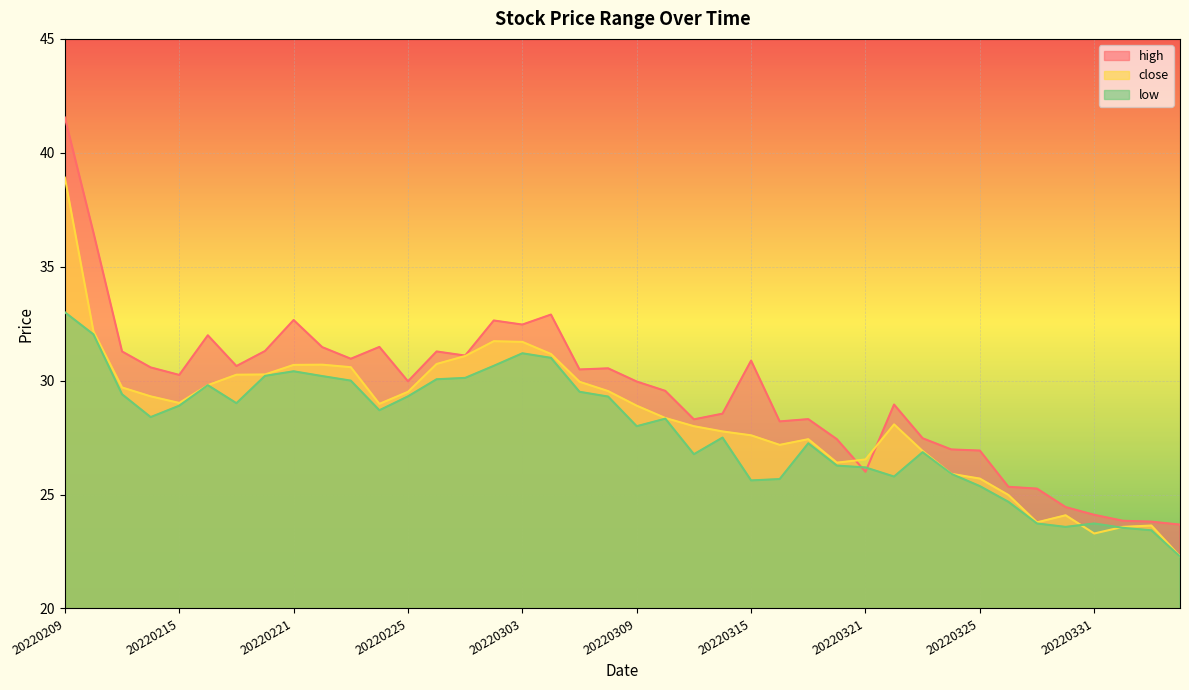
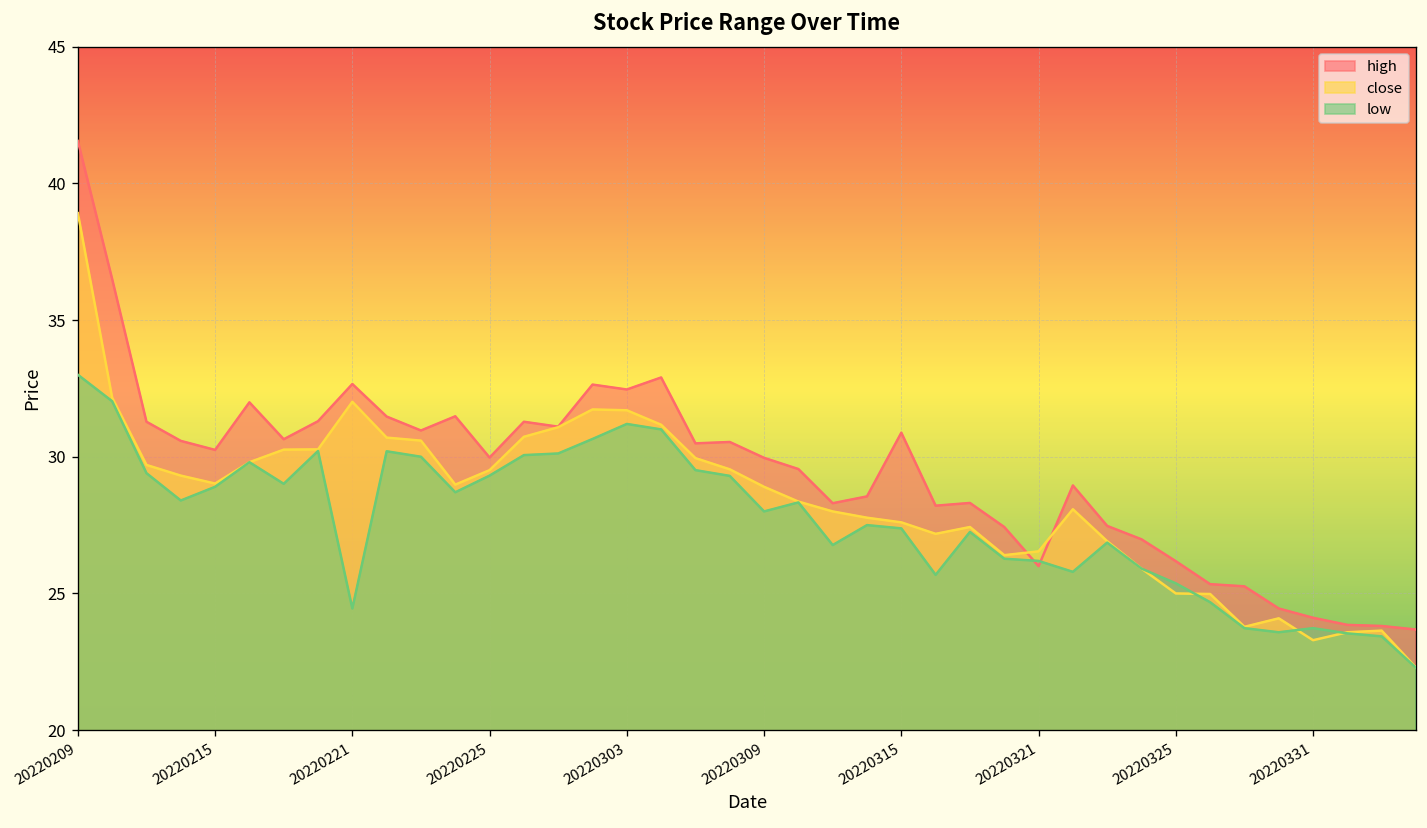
close, 20220221: 30.7 -> 32.0
low, 20220221: 30.4 -> 24.5
low, 20220315: 25.6 -> 27.4
high, 20220325: 26.9 -> 26.2
close, 20220325: 25.7 -> 25.0
